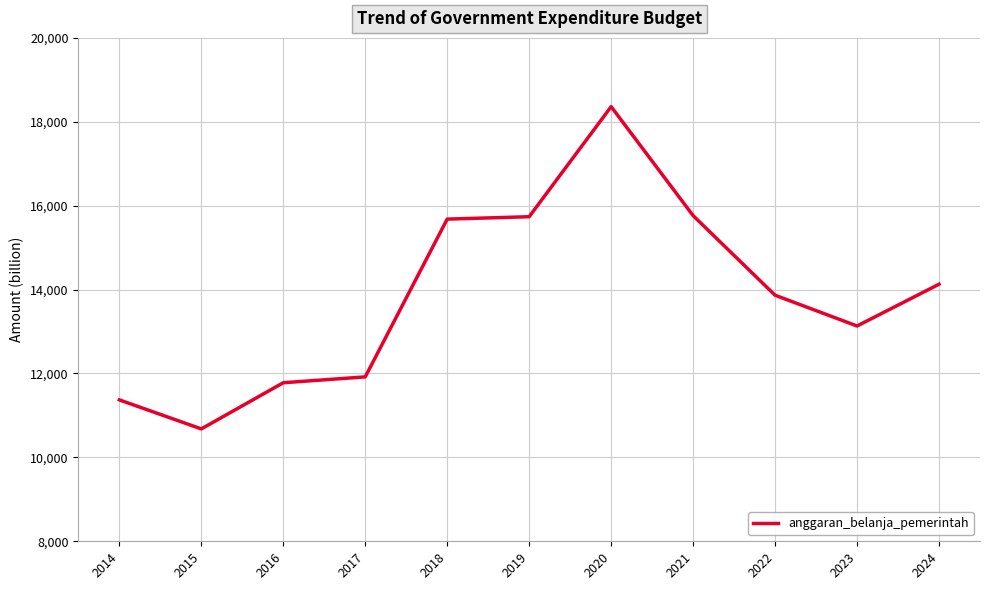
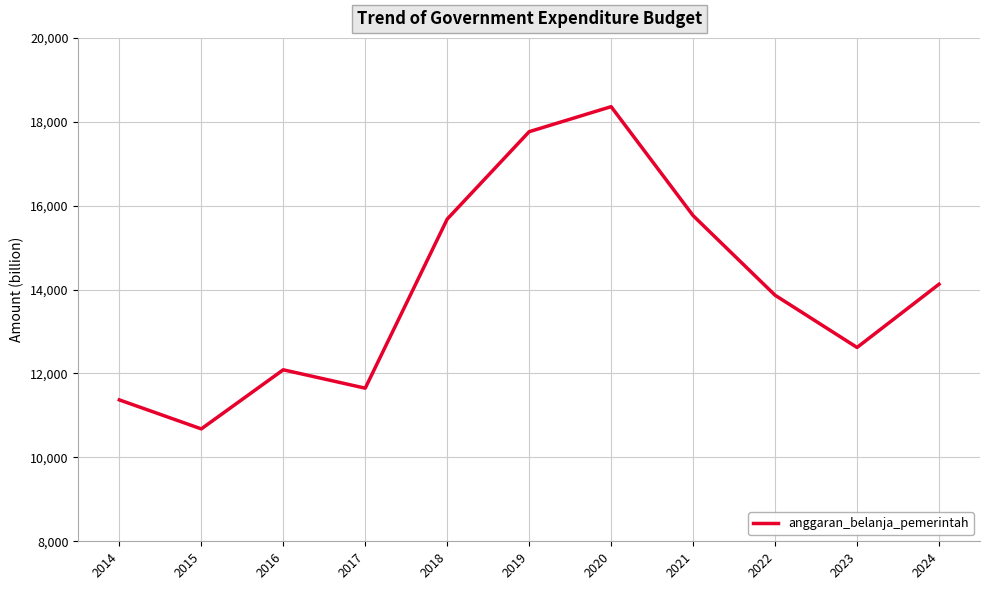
2016: 11,800 -> 12,100
2017: 11,900 -> 11,600
2019: 15,700 -> 17,800
2023: 13,100 -> 12,600
